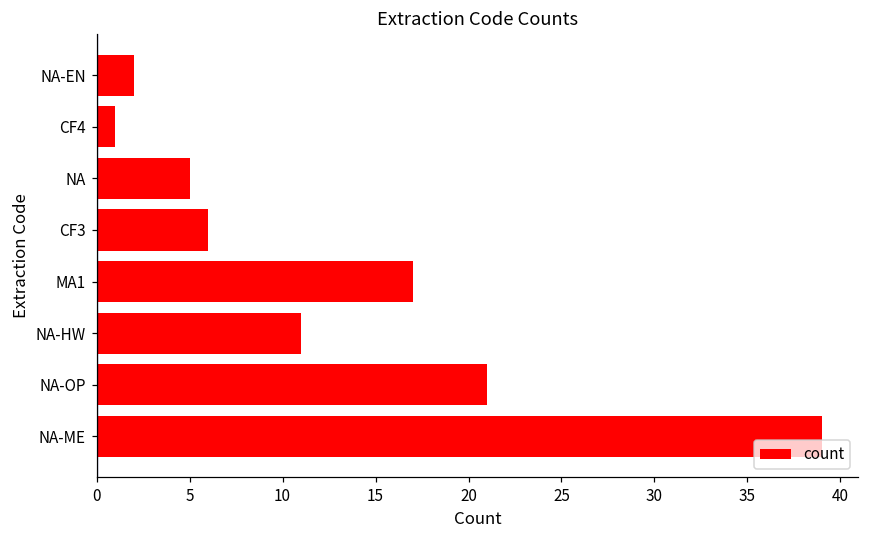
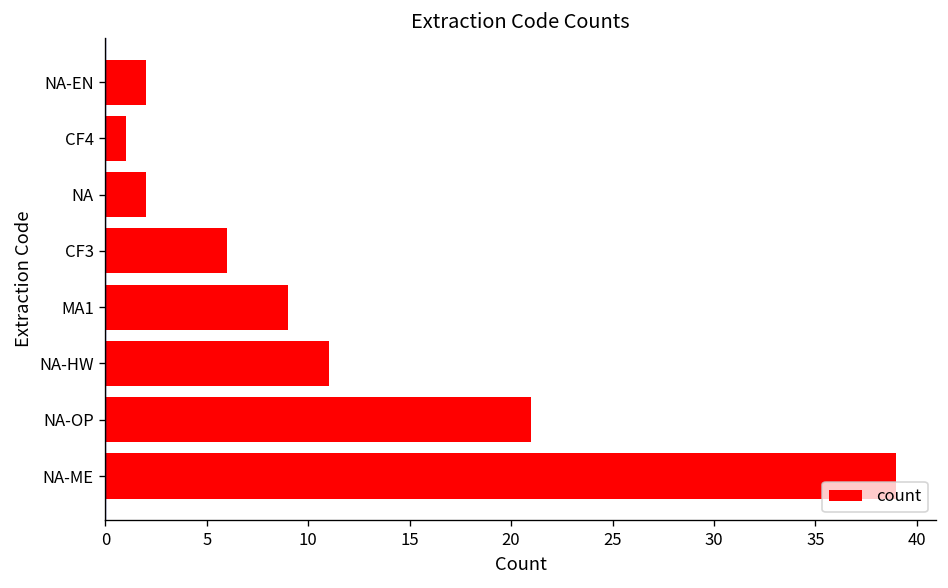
NA: 5 -> 2
MA1: 17 -> 9
